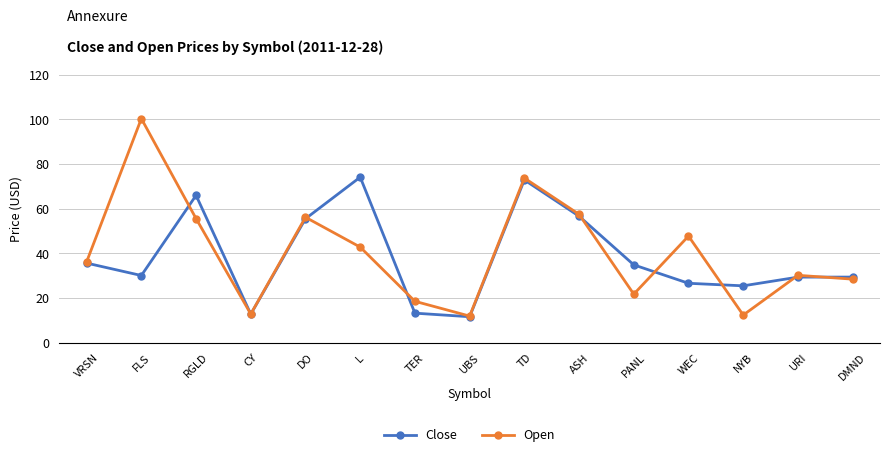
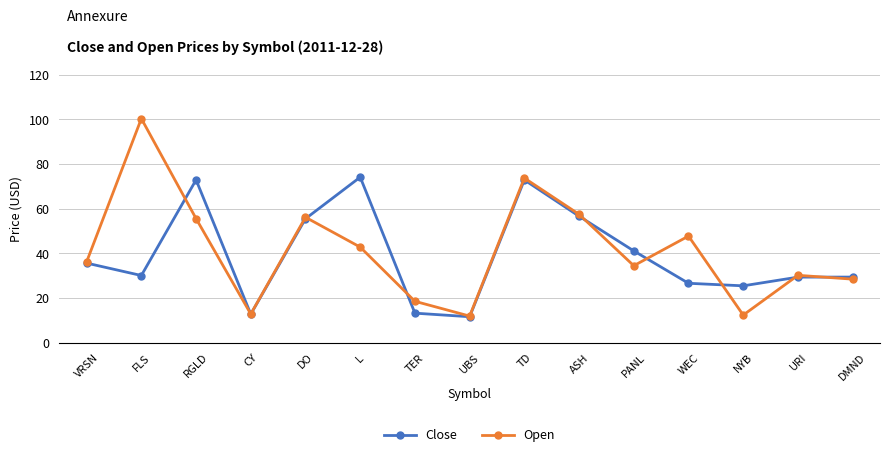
Close, RGLD: 66 -> 73
Close, PANL: 35 -> 41
Open, PANL: 22 -> 34
